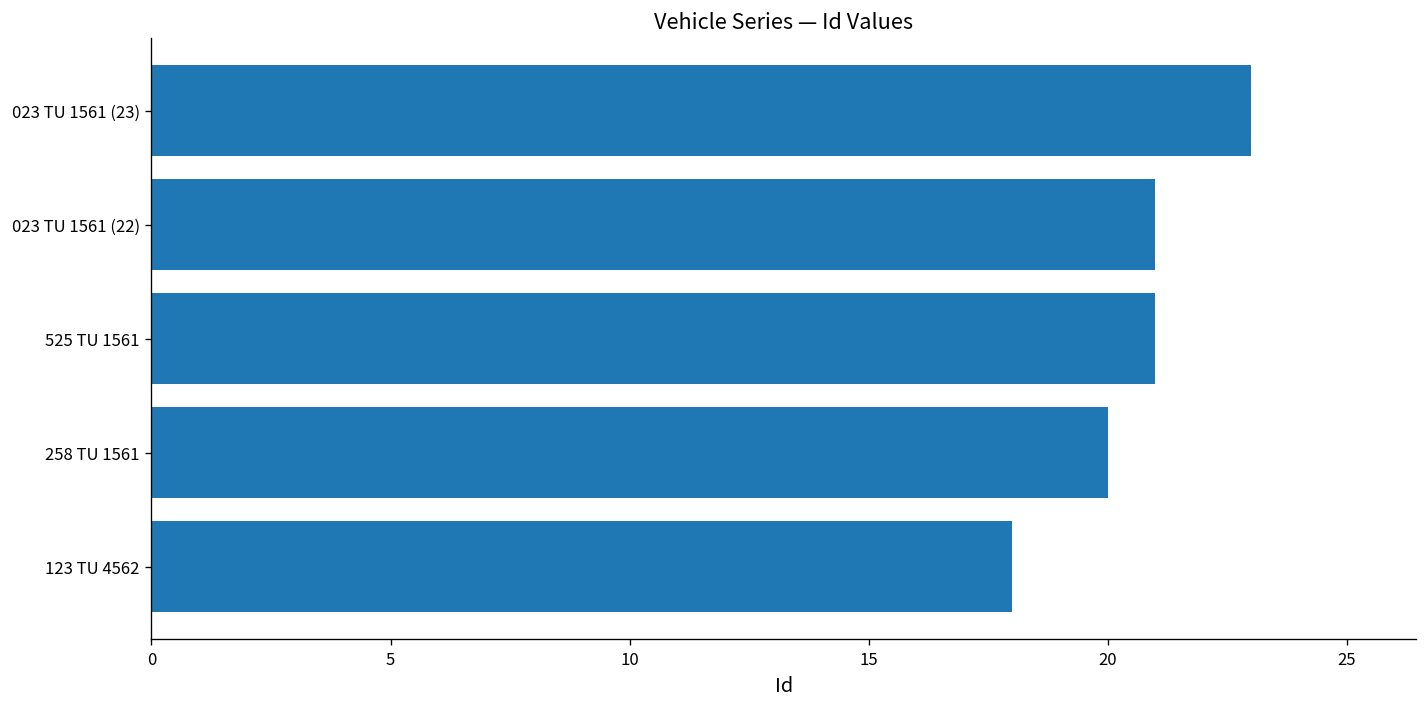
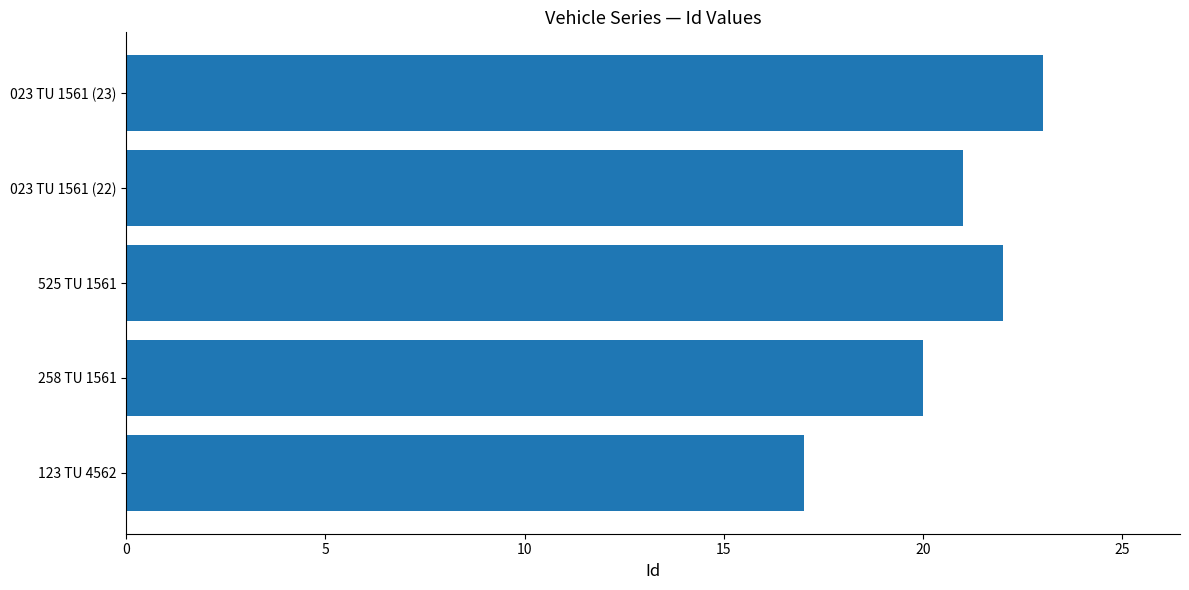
525 TU 1561: 21 -> 22
123 TU 4562: 18 -> 17
